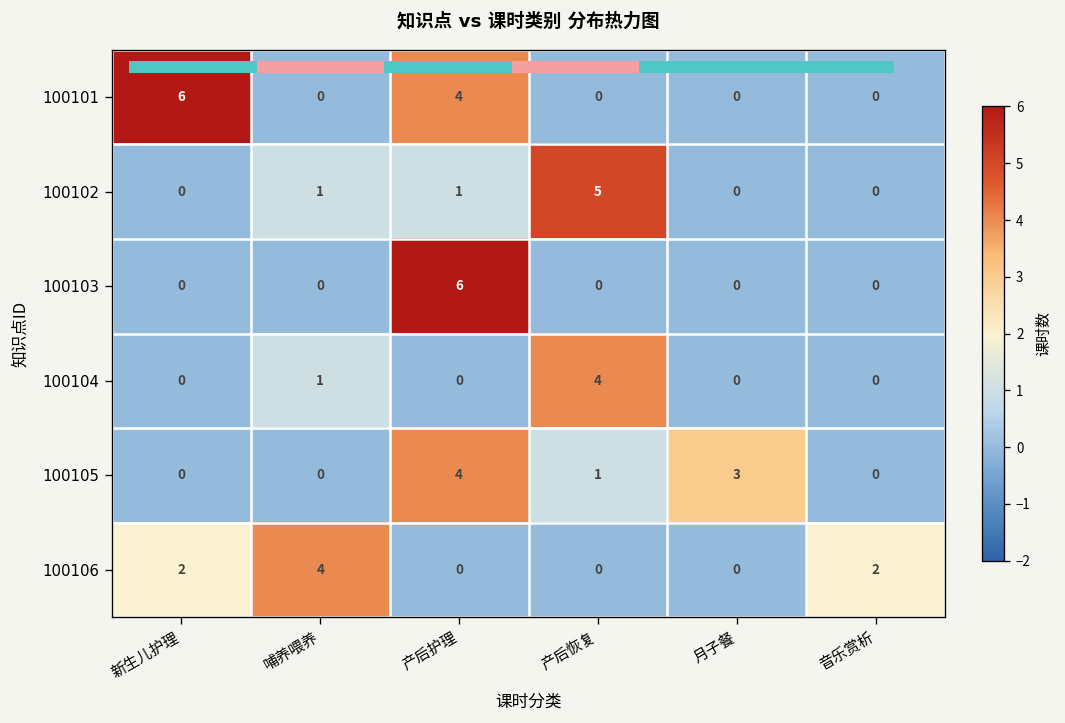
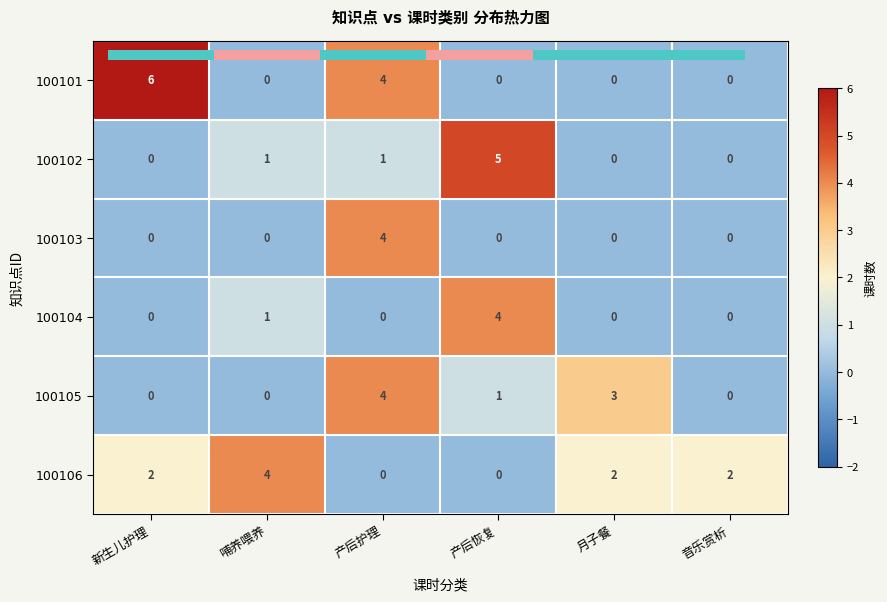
知识点 vs 课时类别 分布热力图, 100103, 产后护理: 6 -> 4
知识点 vs 课时类别 分布热力图, 100106, 月子餐: 0 -> 2
